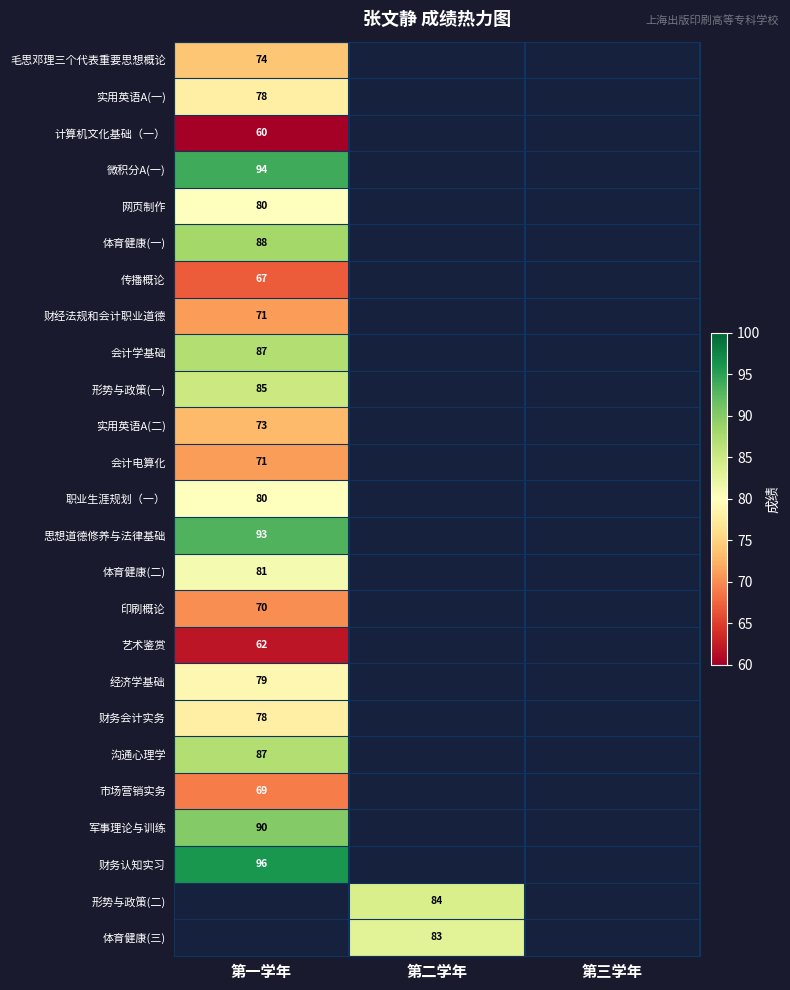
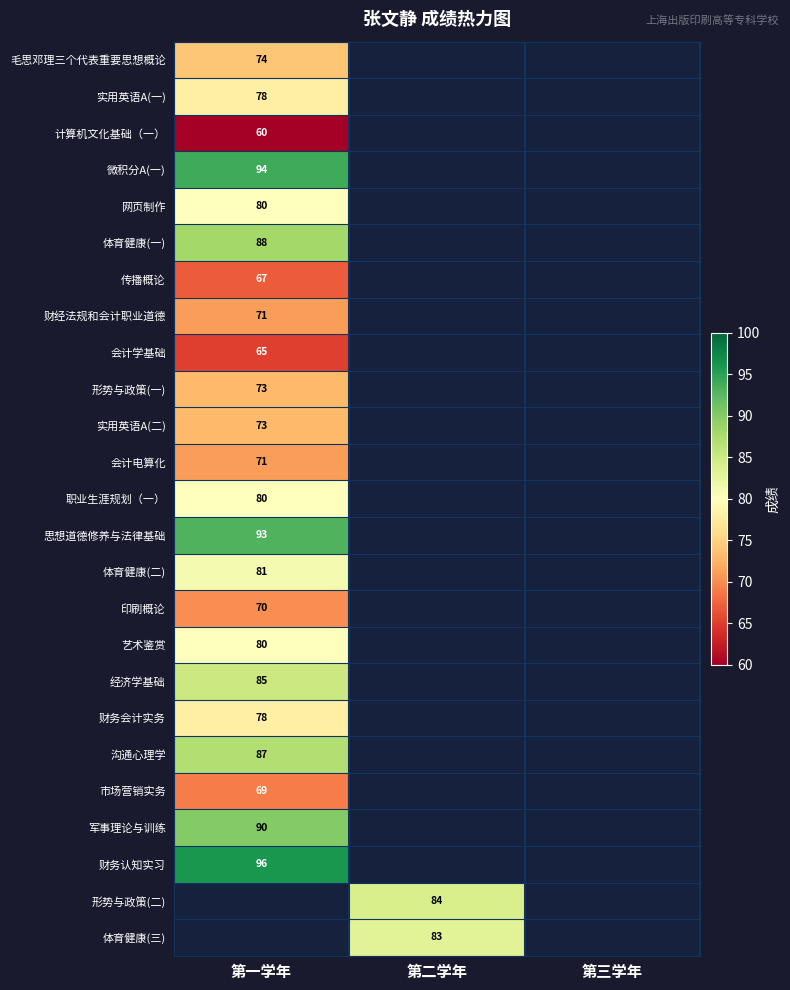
会计学基础, 第一学年: 87 -> 65
形势与政策(一), 第一学年: 85 -> 73
艺术鉴赏, 第一学年: 62 -> 80
经济学基础, 第一学年: 79 -> 85
